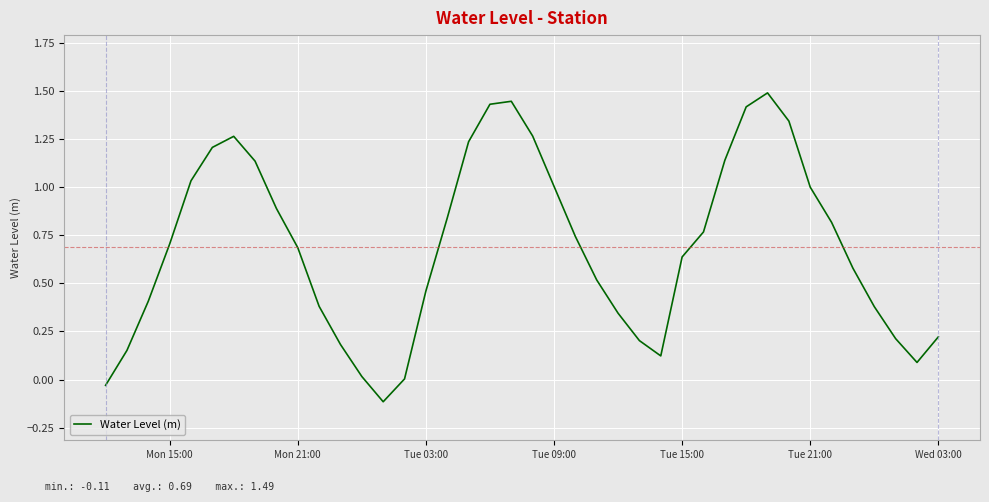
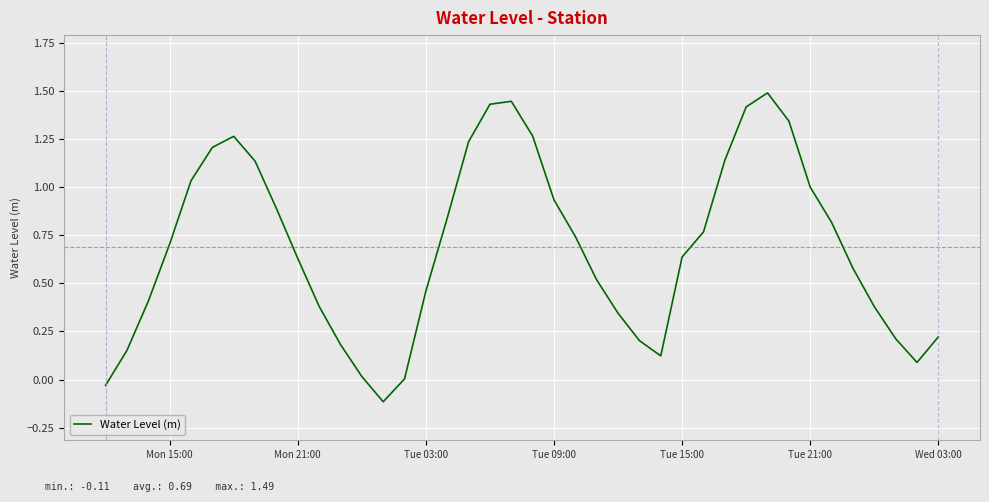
Mon 21:00: 0.69 -> 0.63
Tue 09:00: 1.00 -> 0.93
